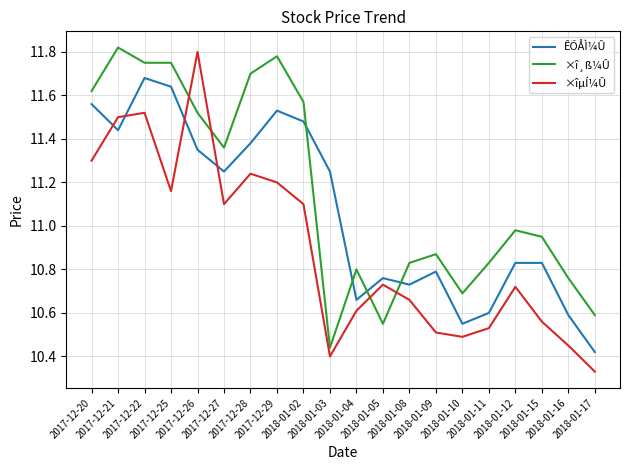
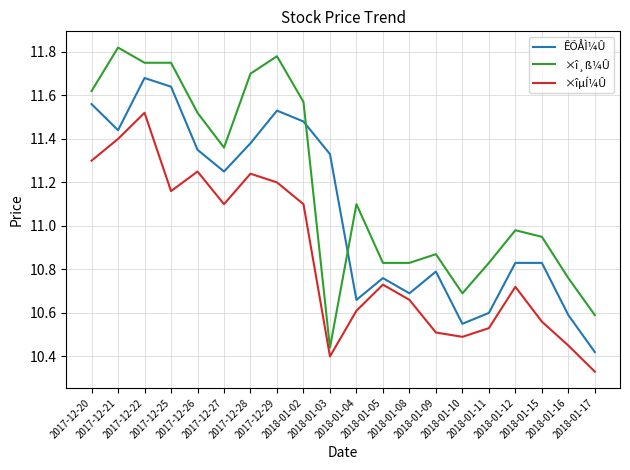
×îµÍ¼Û, 2017-12-21: 11.5 -> 11.4
×îµÍ¼Û, 2017-12-26: 11.80 -> 11.25
ÊÕÅÌ¼Û, 2018-01-03: 11.25 -> 11.33
×î¸ß¼Û, 2018-01-04: 10.8 -> 11.1
×î¸ß¼Û, 2018-01-05: 10.55 -> 10.83
ÊÕÅÌ¼Û, 2018-01-08: 10.73 -> 10.69
